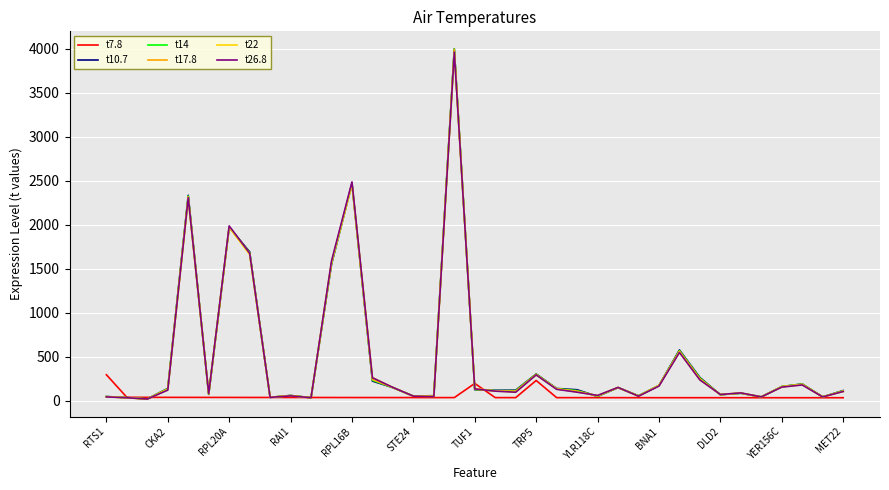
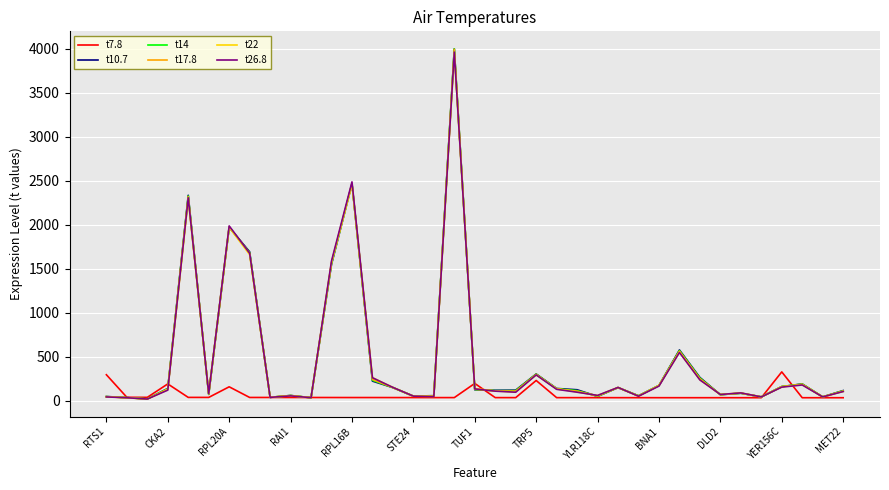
t7.8, CKA2: 0 -> 200
t7.8, RPL20A: 0 -> 200
t7.8, YER156C: 0 -> 300
